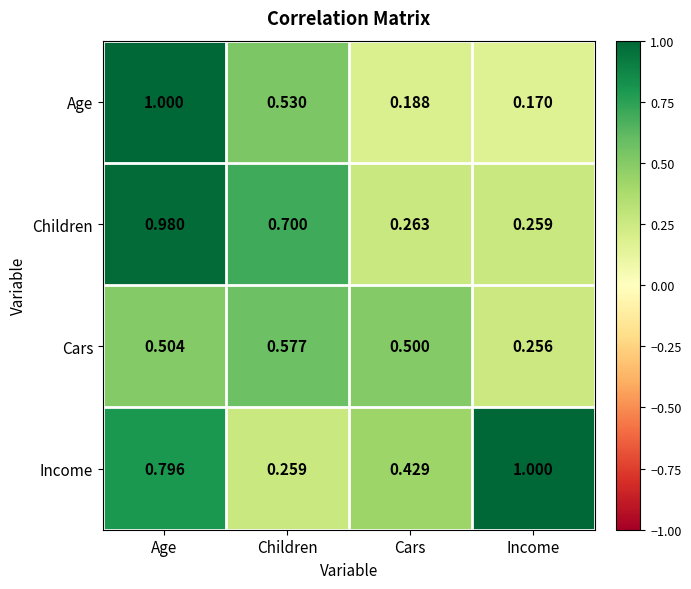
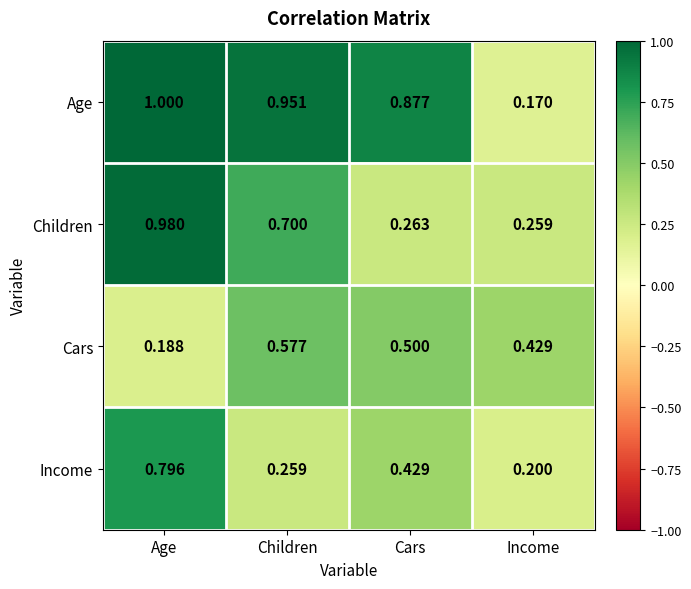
Age, Children: 0.530 -> 0.951
Age, Cars: 0.188 -> 0.877
Cars, Age: 0.504 -> 0.188
Cars, Income: 0.256 -> 0.429
Income, Income: 1.000 -> 0.200
